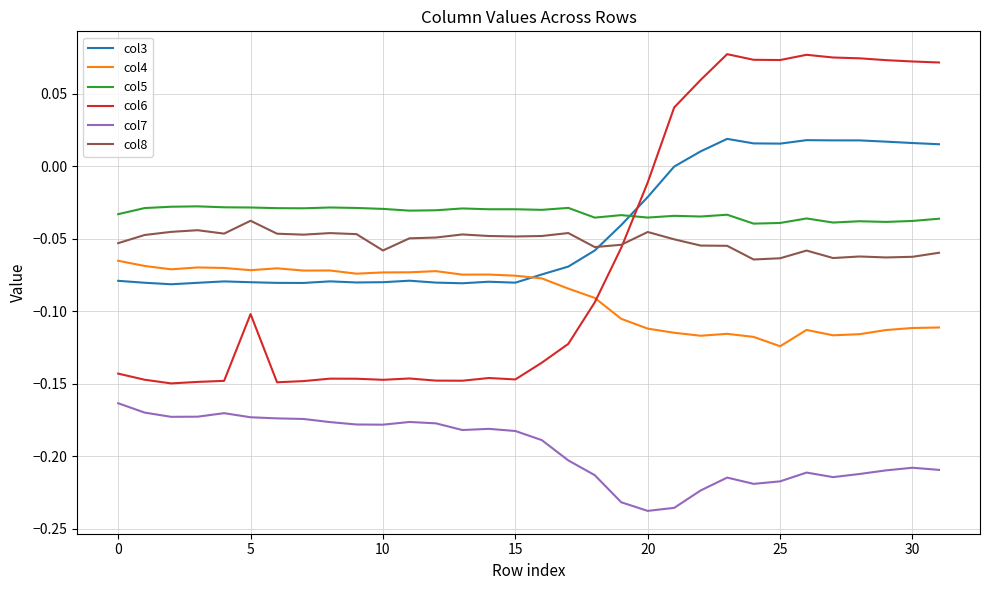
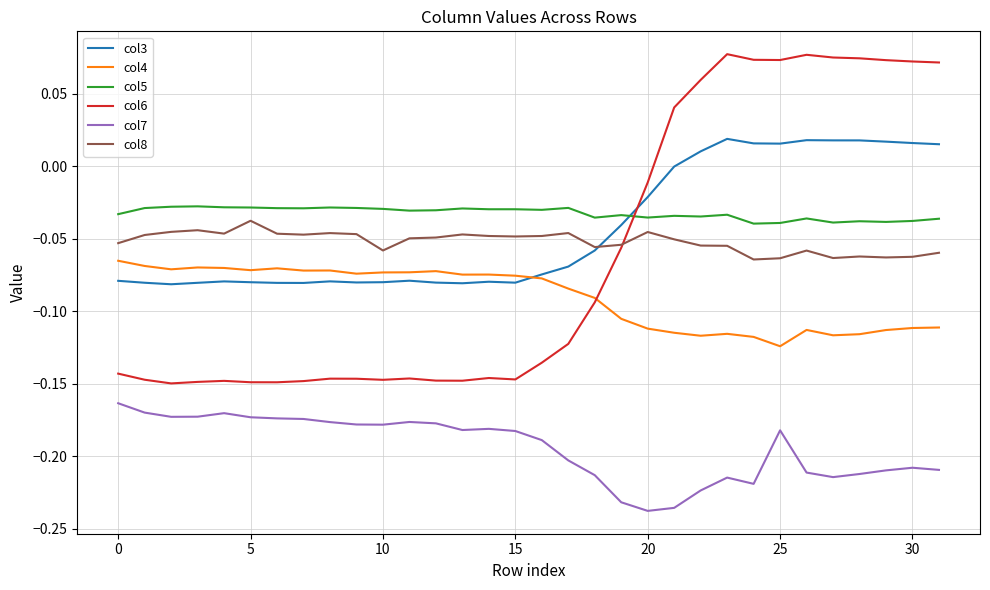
col6, 5: -0.102 -> -0.149
col7, 25: -0.217 -> -0.182
